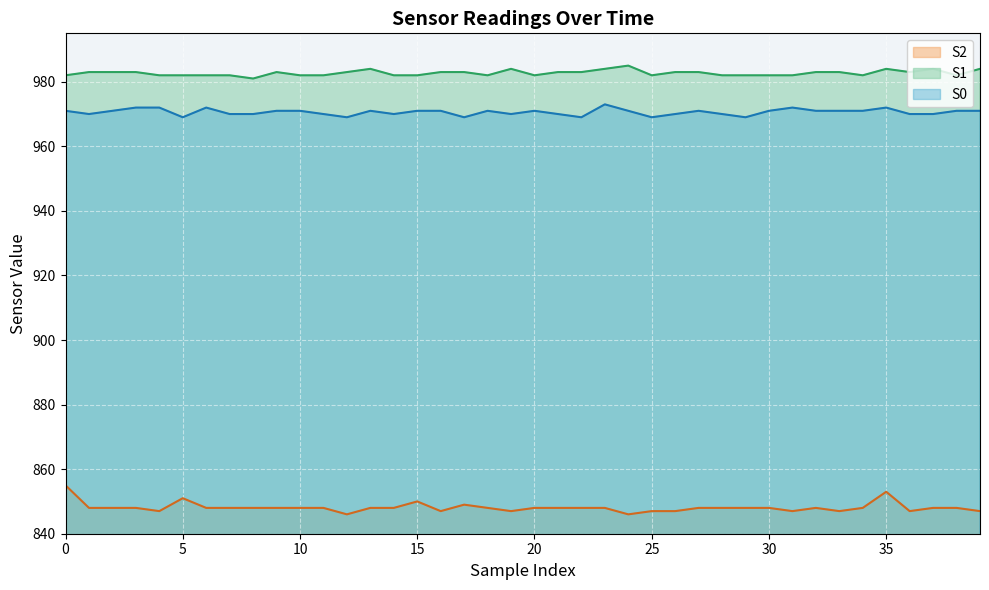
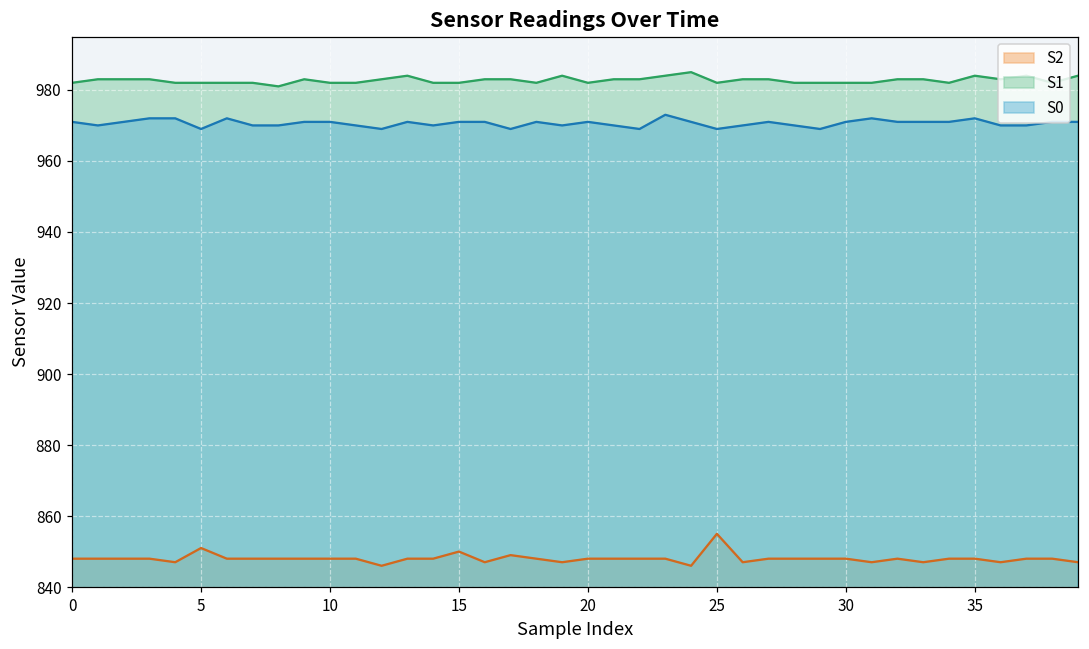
S2, 0: 855 -> 848
S2, 25: 847 -> 855
S2, 35: 853 -> 848
